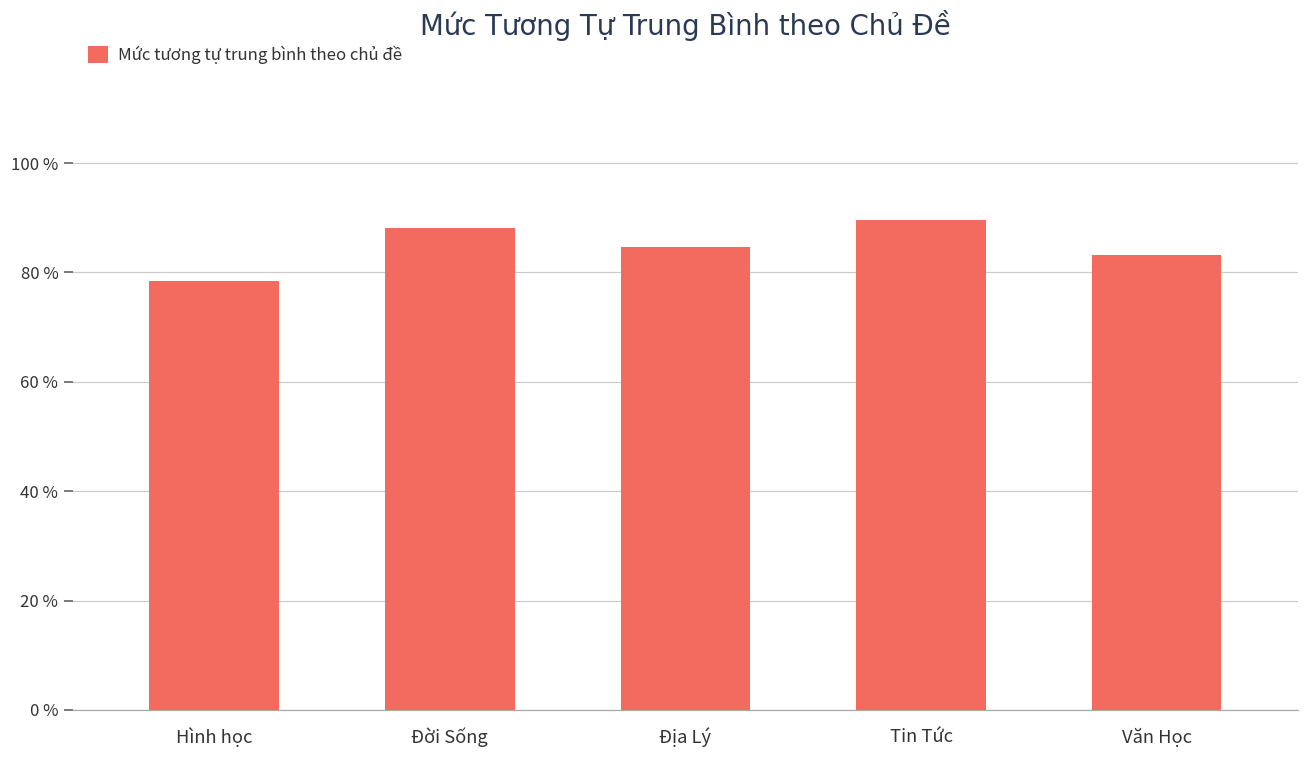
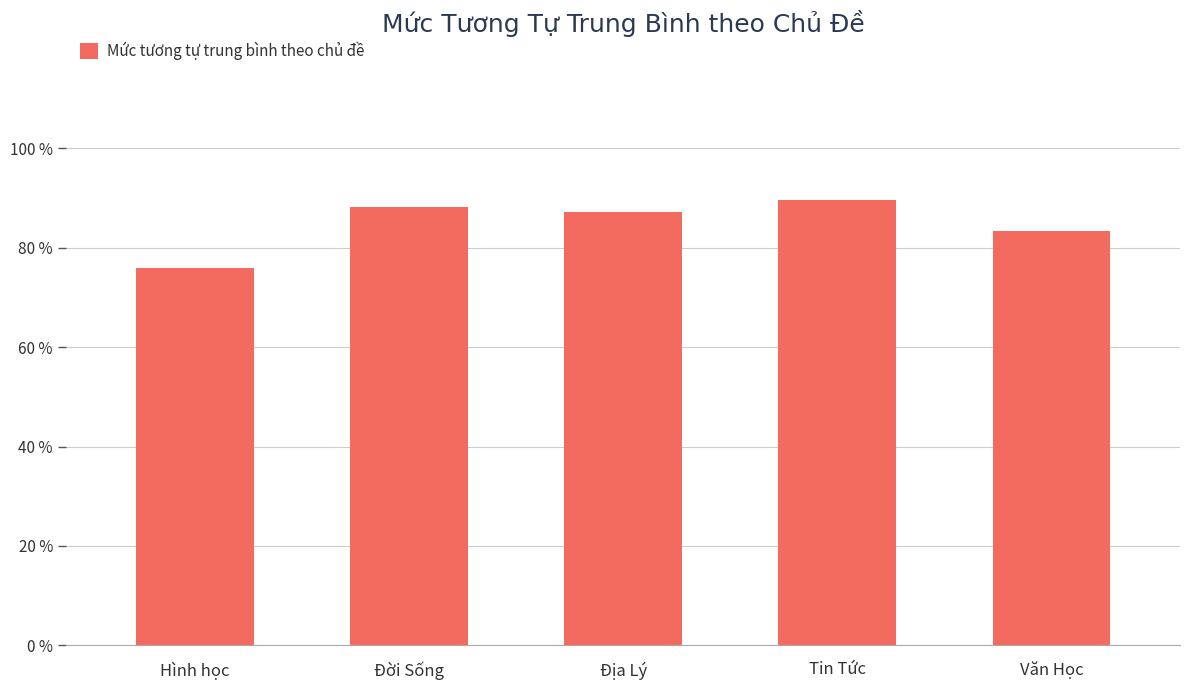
Hình học: 78 % -> 76 %
Địa Lý: 85 % -> 87 %
